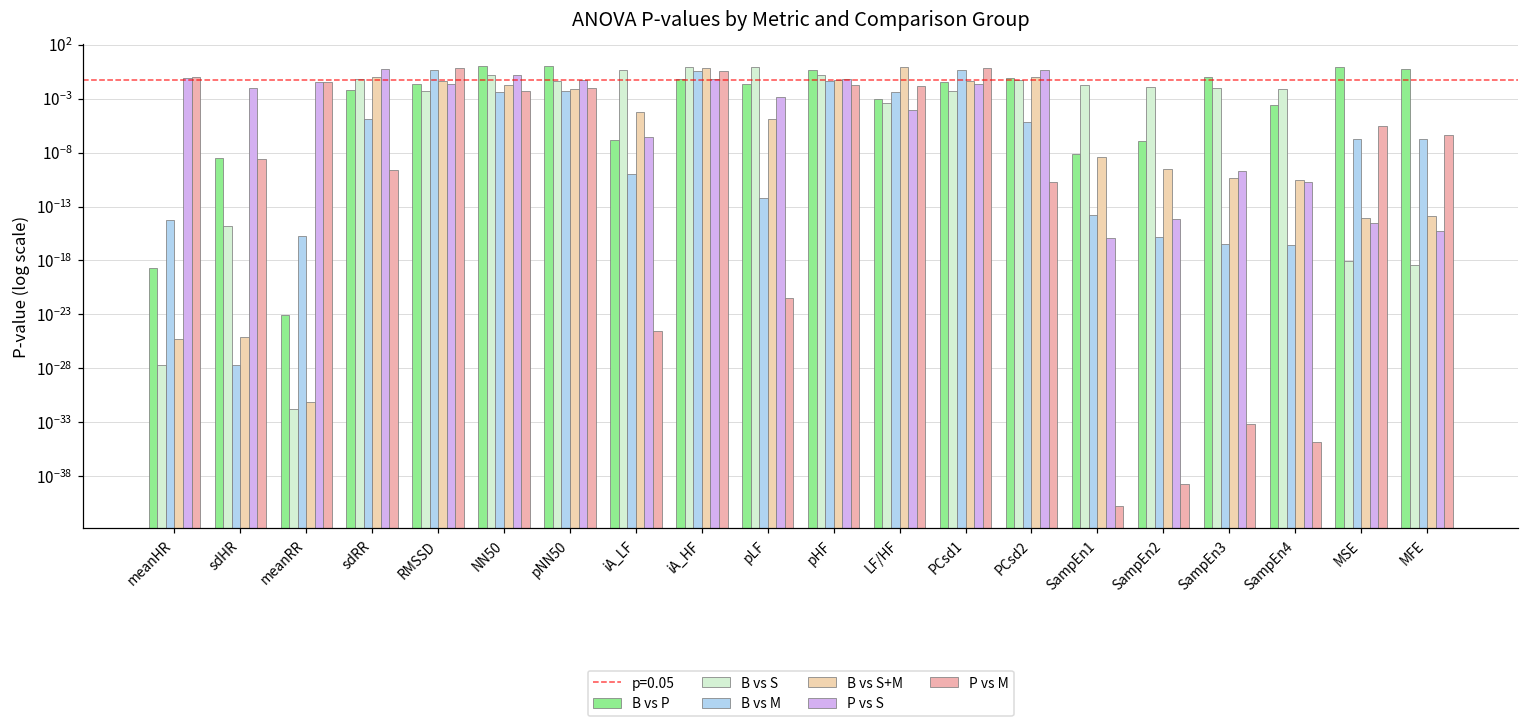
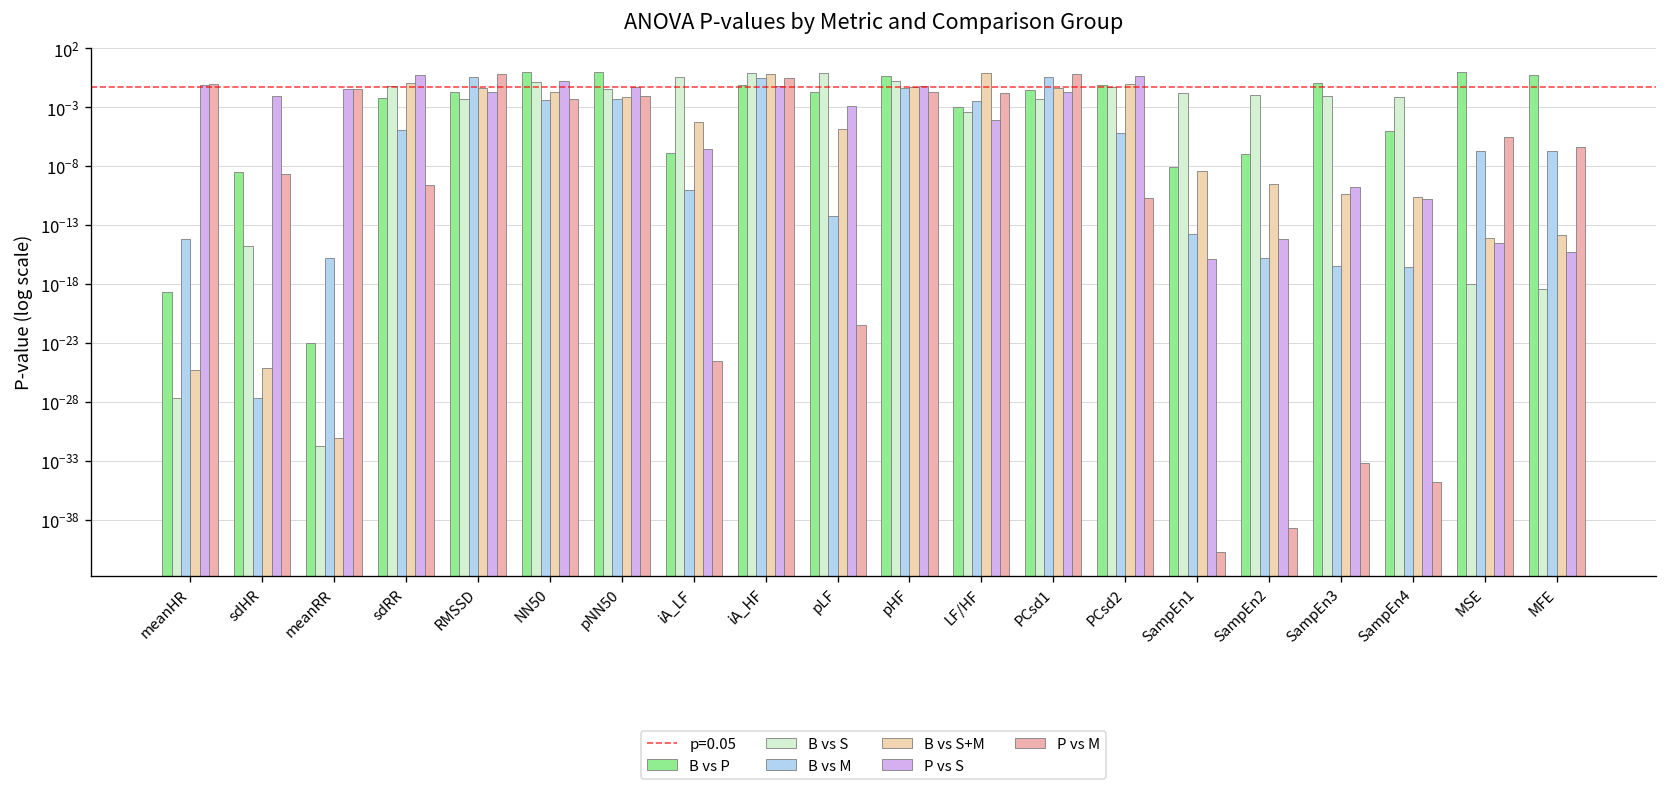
B vs P, SampEn4: 0.0003 -> 0.00001
